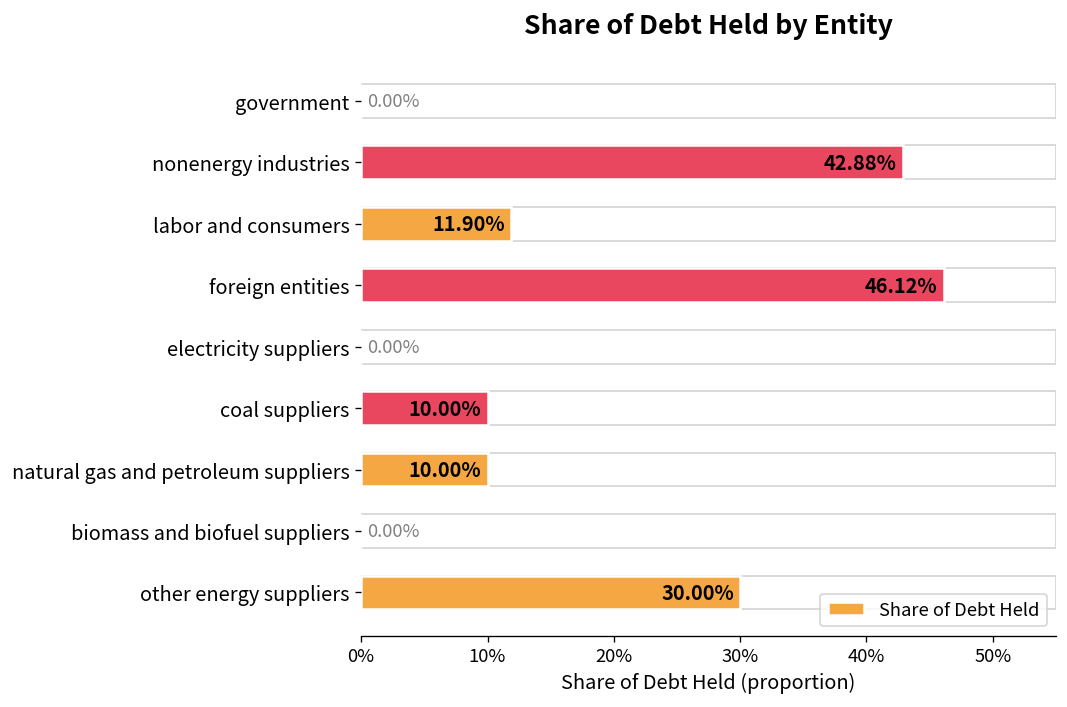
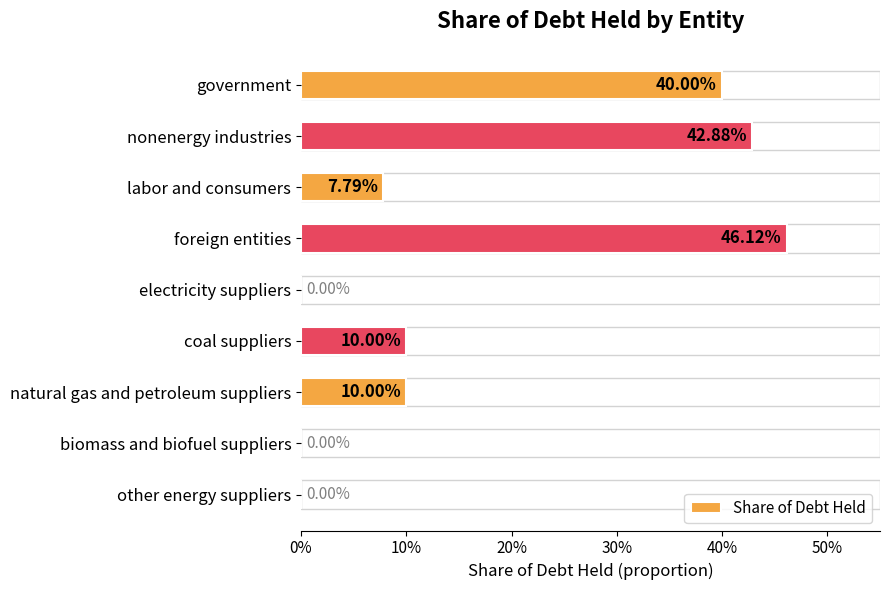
government: 0.00% -> 40.00%
labor and consumers: 11.90% -> 7.79%
other energy suppliers: 30.00% -> 0.00%
